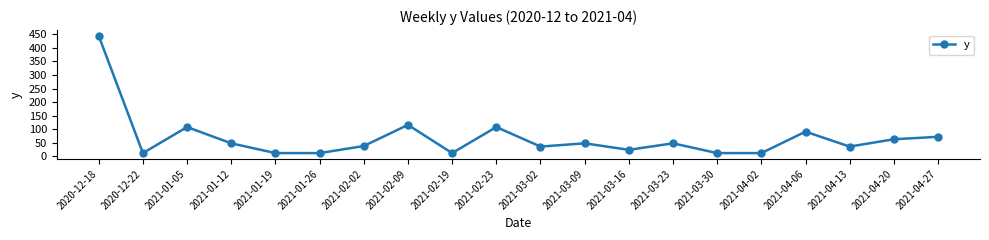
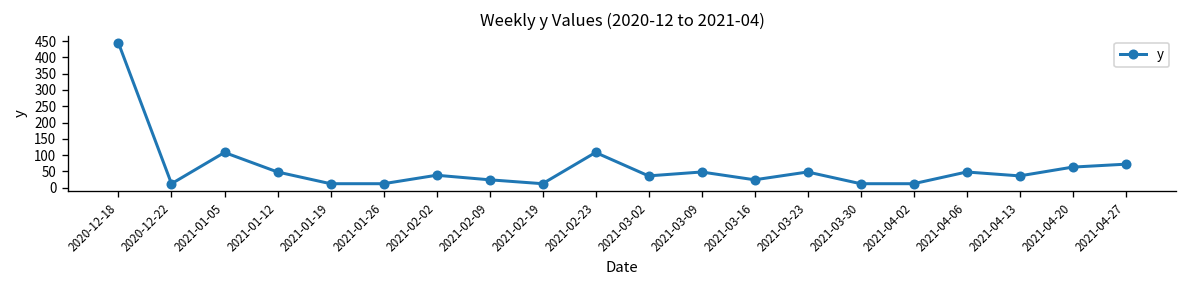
2021-02-09: 120 -> 20
2021-04-06: 90 -> 50
